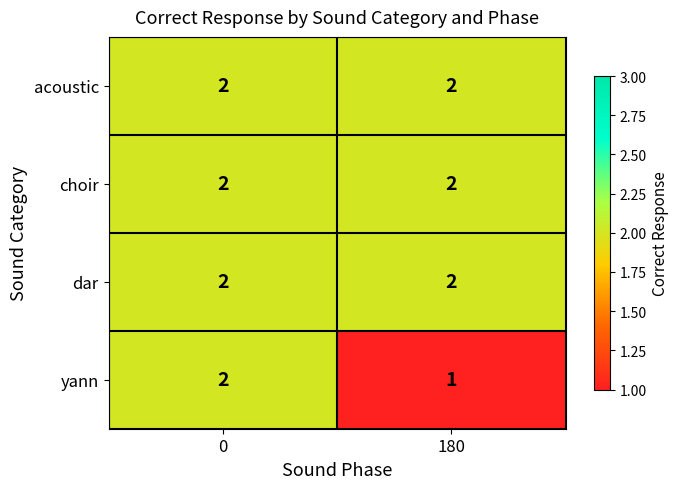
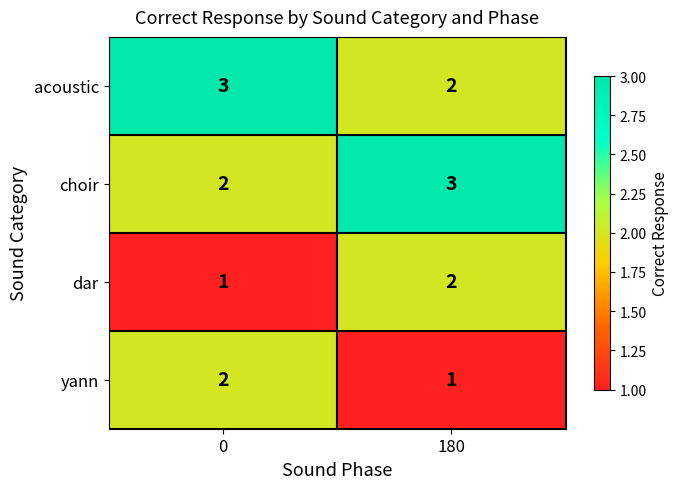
acoustic, 0: 2 -> 3
choir, 180: 2 -> 3
dar, 0: 2 -> 1
